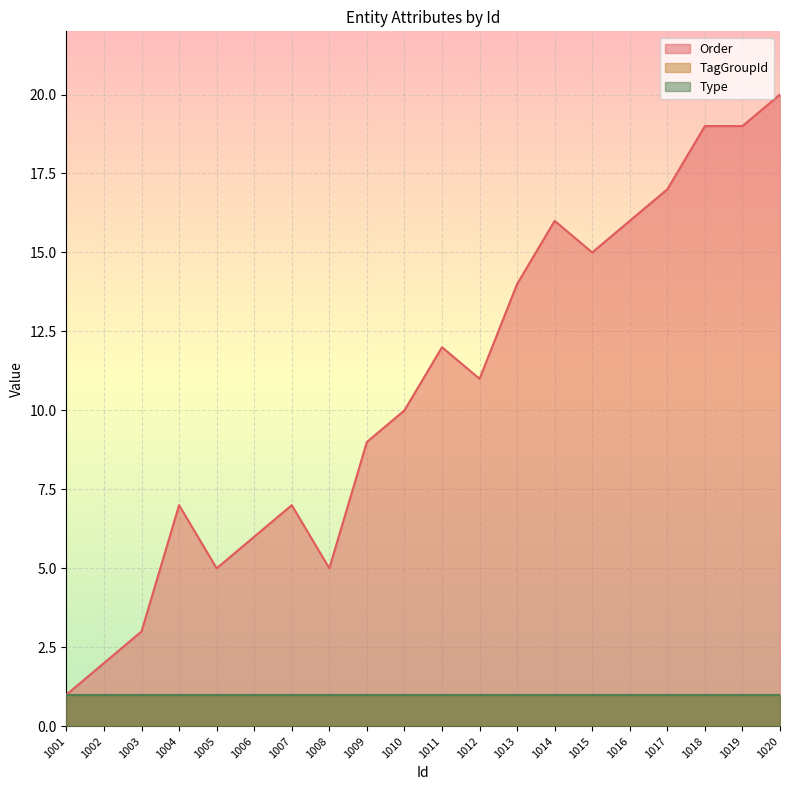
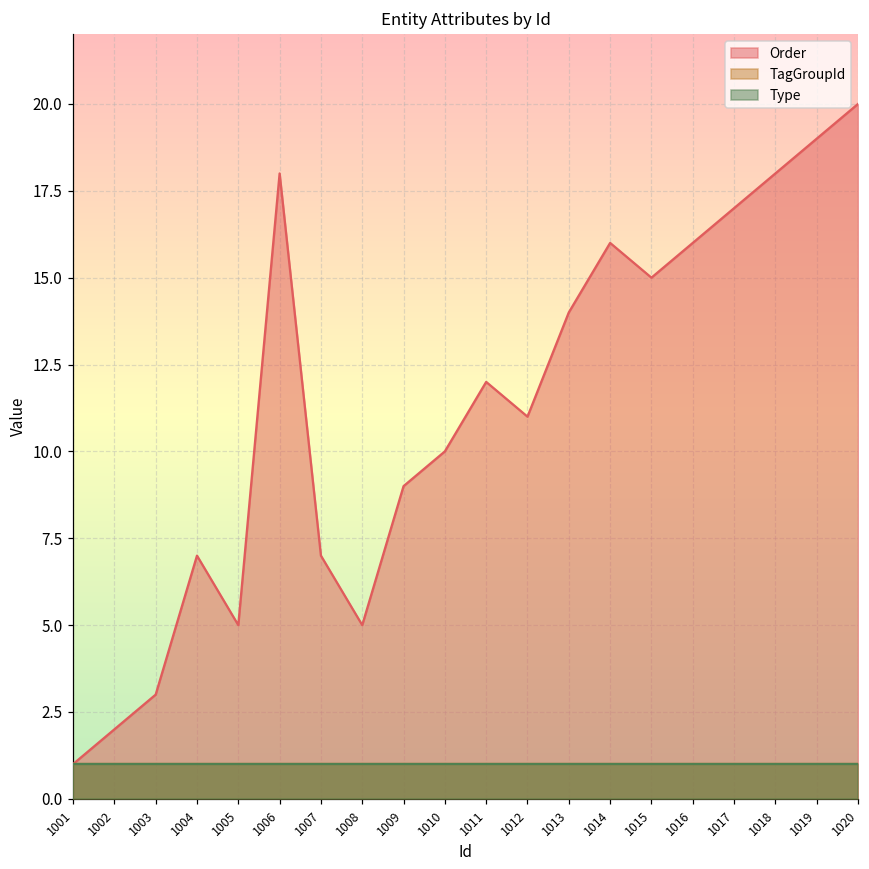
Order, 1006: 6 -> 18
Order, 1018: 19 -> 18
